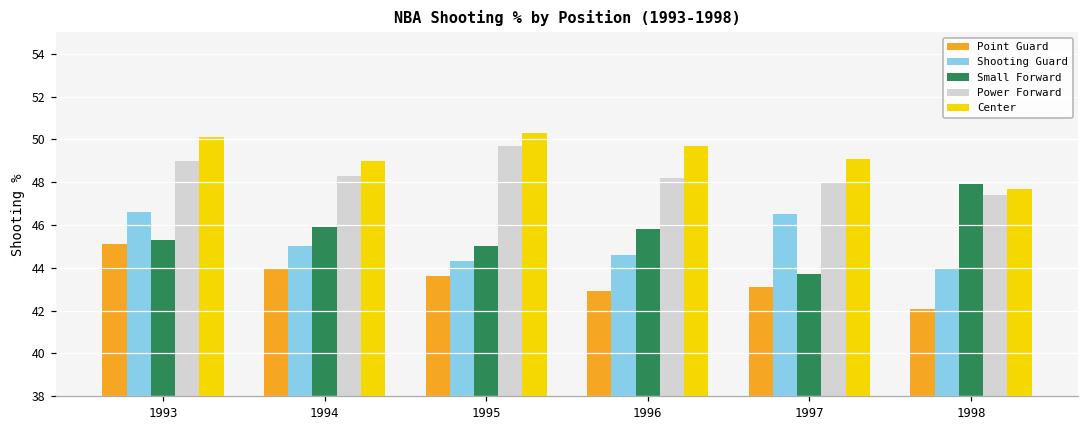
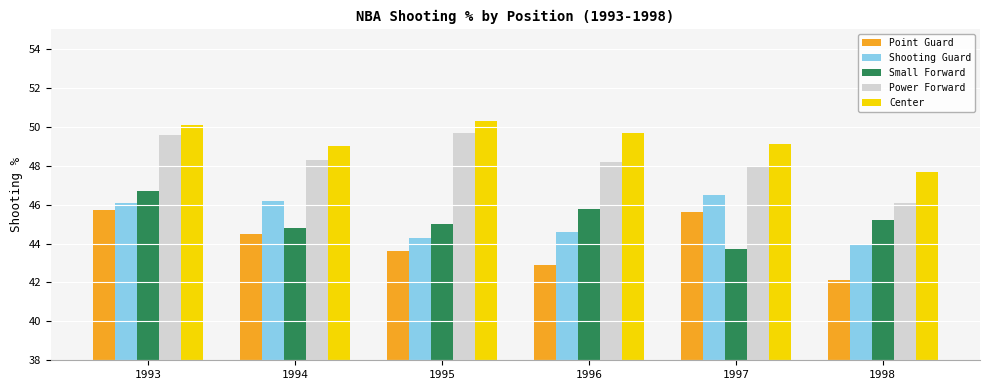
Point Guard, 1993: 45.1 -> 45.7
Shooting Guard, 1993: 46.6 -> 46.1
Small Forward, 1993: 45.3 -> 46.7
Power Forward, 1993: 49.0 -> 49.6
Point Guard, 1994: 44.0 -> 44.5
Shooting Guard, 1994: 45.0 -> 46.2
Small Forward, 1994: 45.9 -> 44.8
Point Guard, 1997: 43.1 -> 45.6
Small Forward, 1998: 47.9 -> 45.2
Power Forward, 1998: 47.4 -> 46.1
